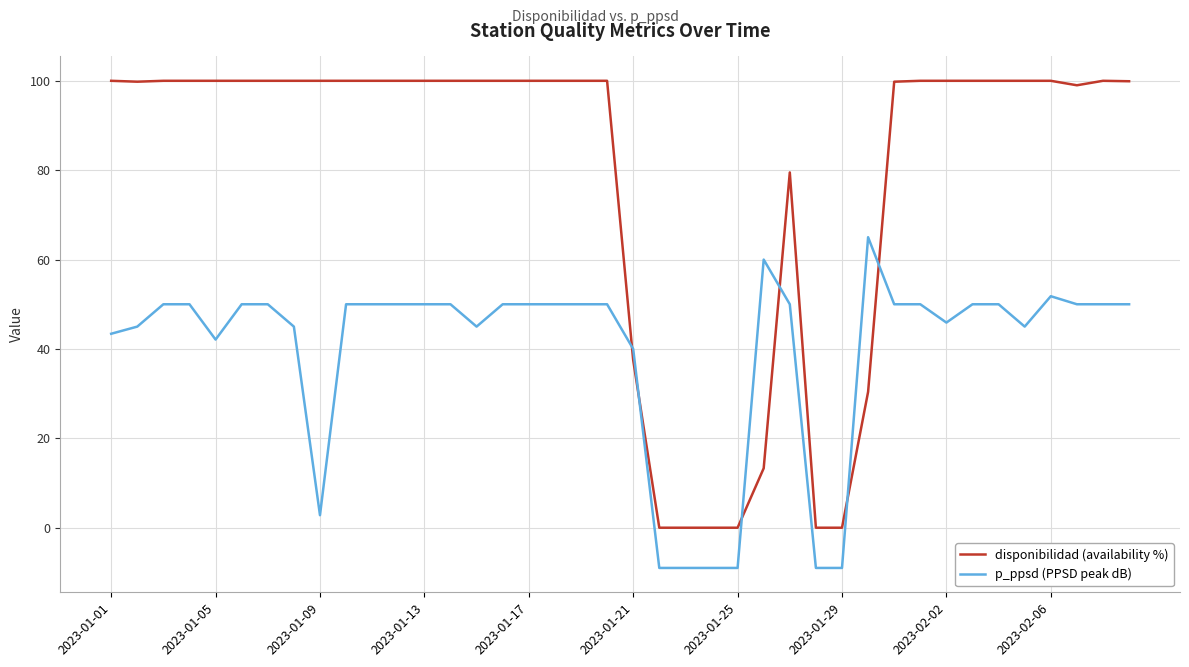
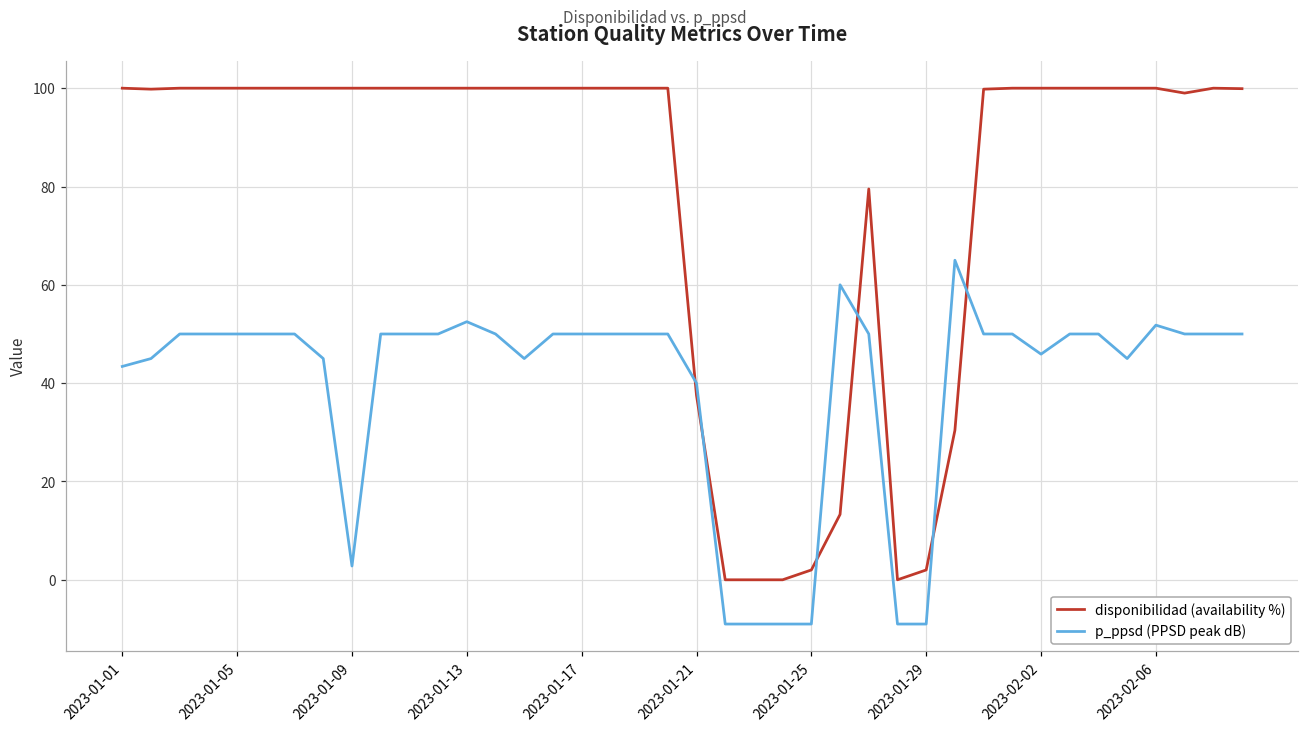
p_ppsd (PPSD peak dB), 2023-01-05: 42 -> 50
p_ppsd (PPSD peak dB), 2023-01-13: 50 -> 53
disponibilidad (availability %), 2023-01-25: 0 -> 2
disponibilidad (availability %), 2023-01-29: 0 -> 2
